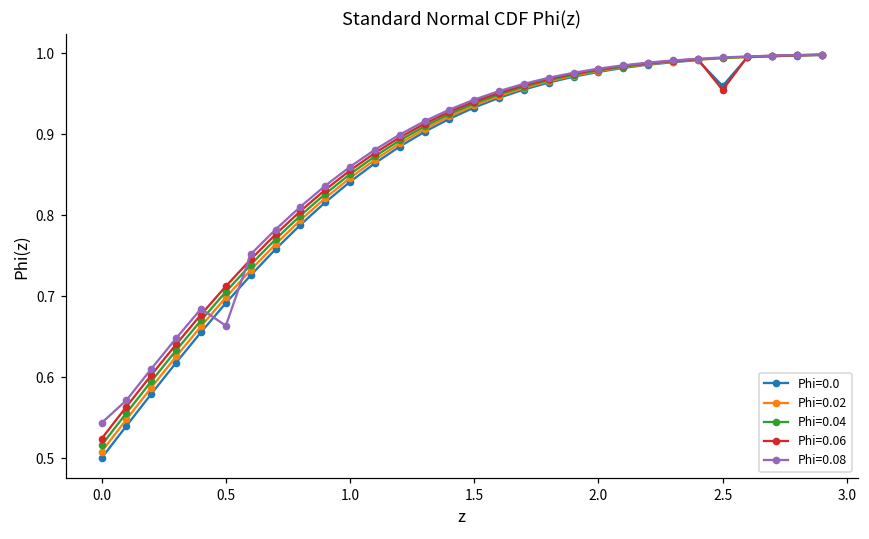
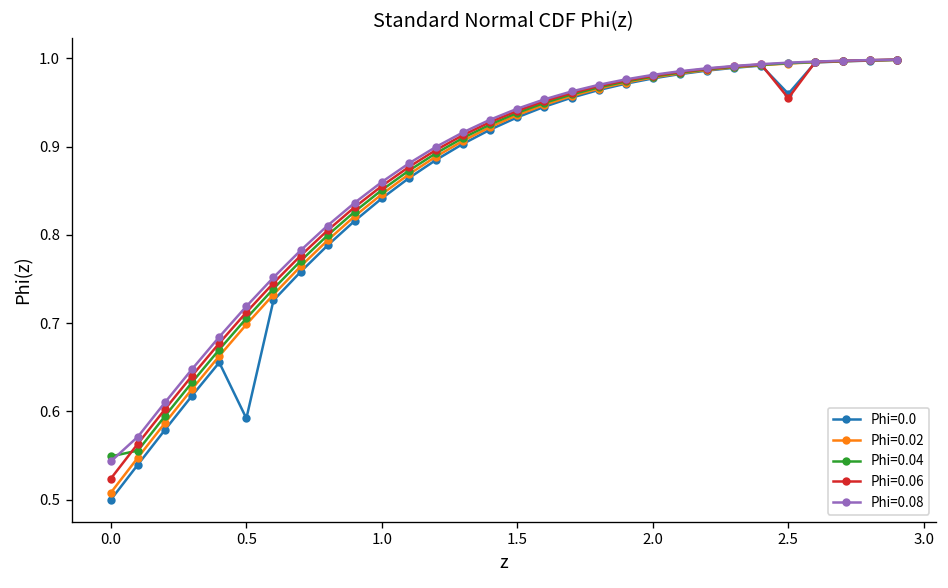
Phi=0.04, 0.0: 0.52 -> 0.55
Phi=0.0, 0.5: 0.69 -> 0.59
Phi=0.08, 0.5: 0.66 -> 0.72
